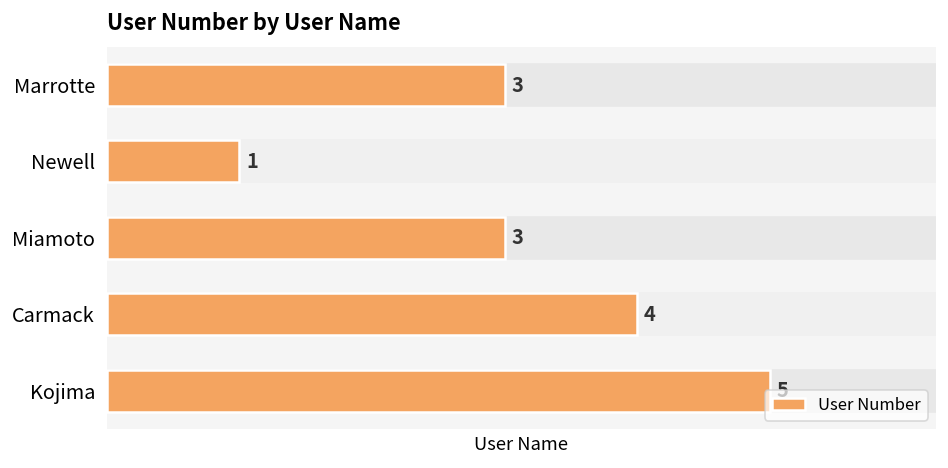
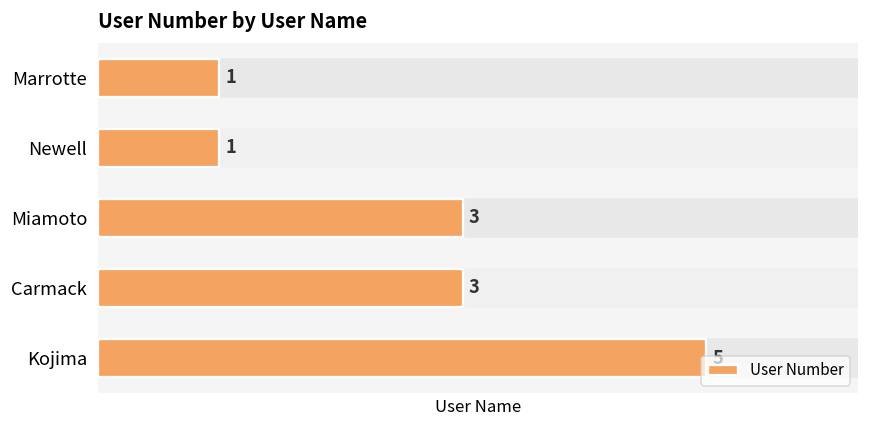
Marrotte: 3 -> 1
Carmack: 4 -> 3
